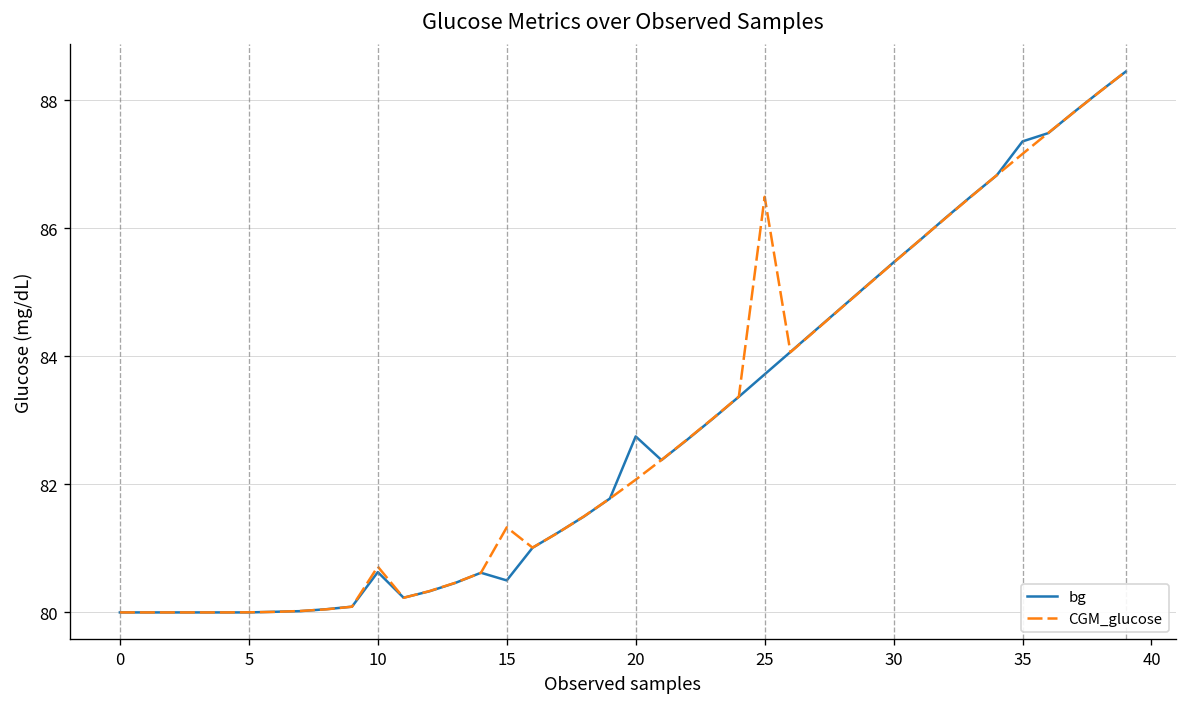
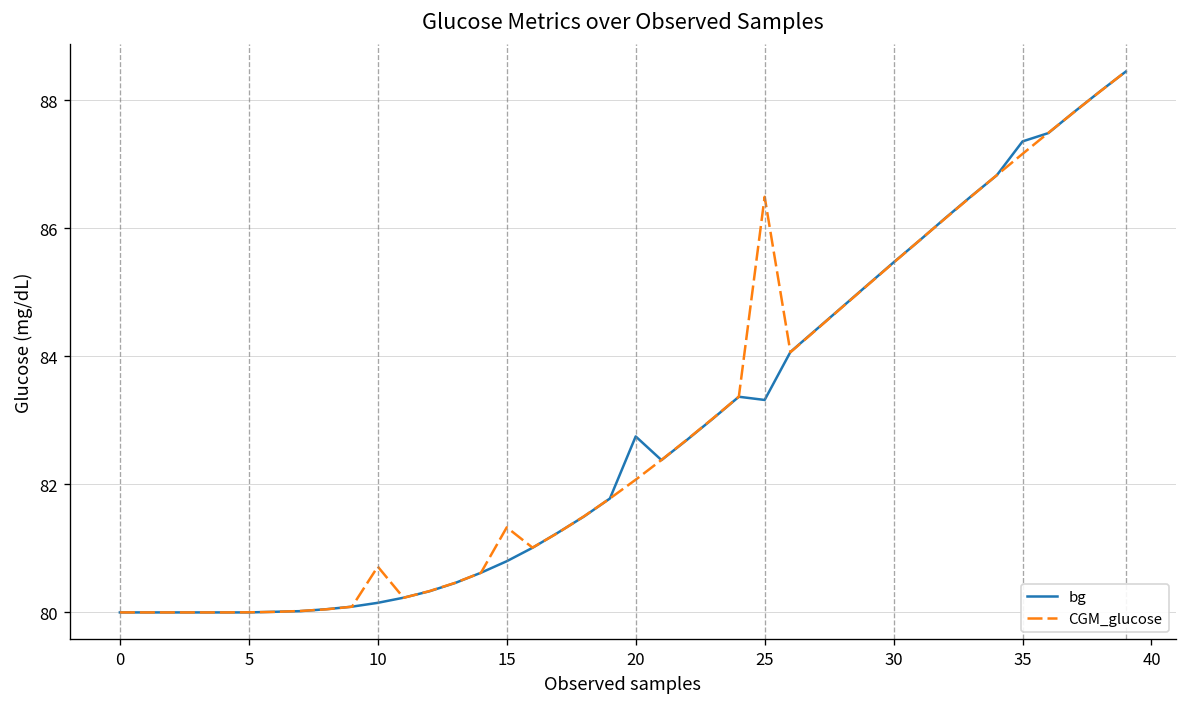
bg, 10: 80.6 -> 80.2
bg, 15: 80.5 -> 80.8
bg, 25: 83.7 -> 83.3
